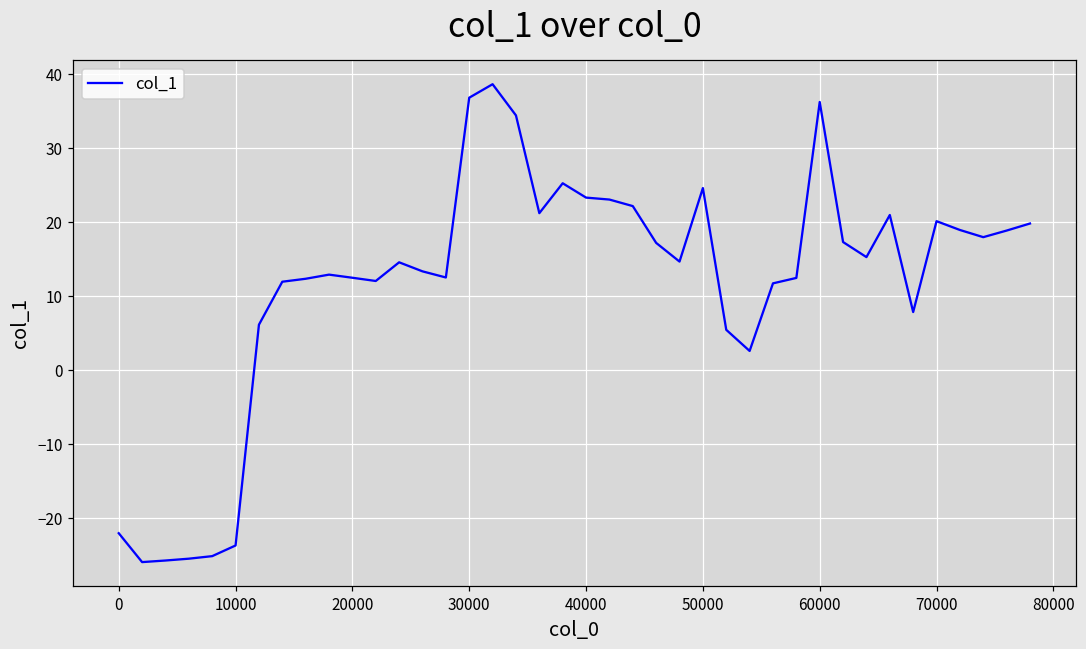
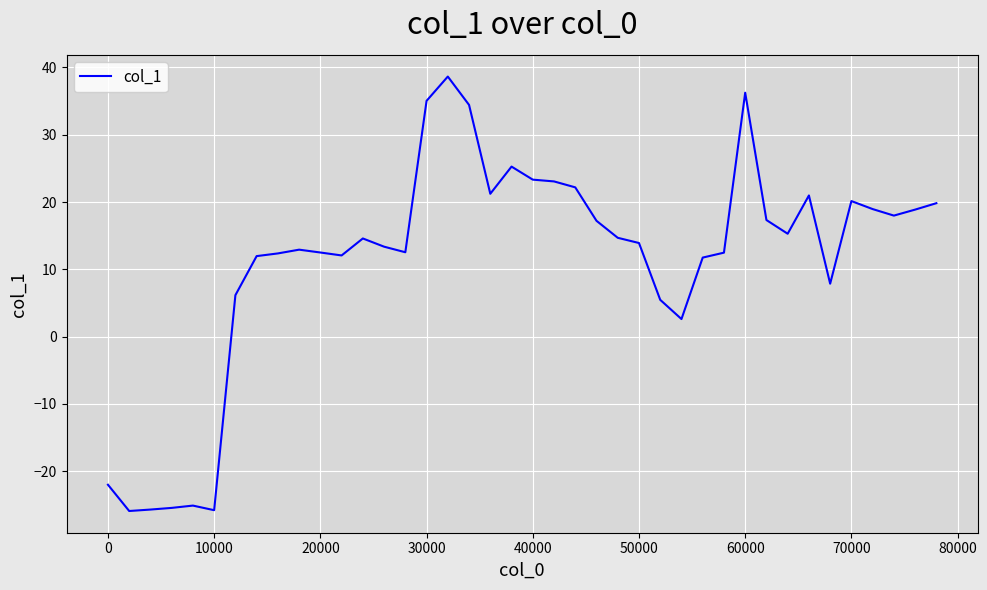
10000: -24 -> -26
30000: 37 -> 35
50000: 25 -> 14
